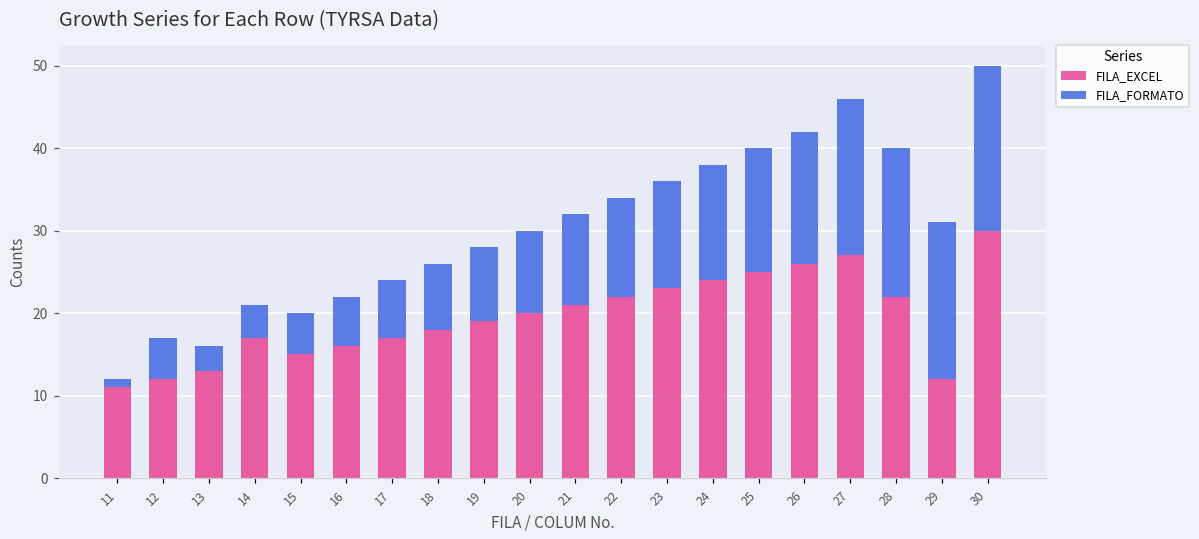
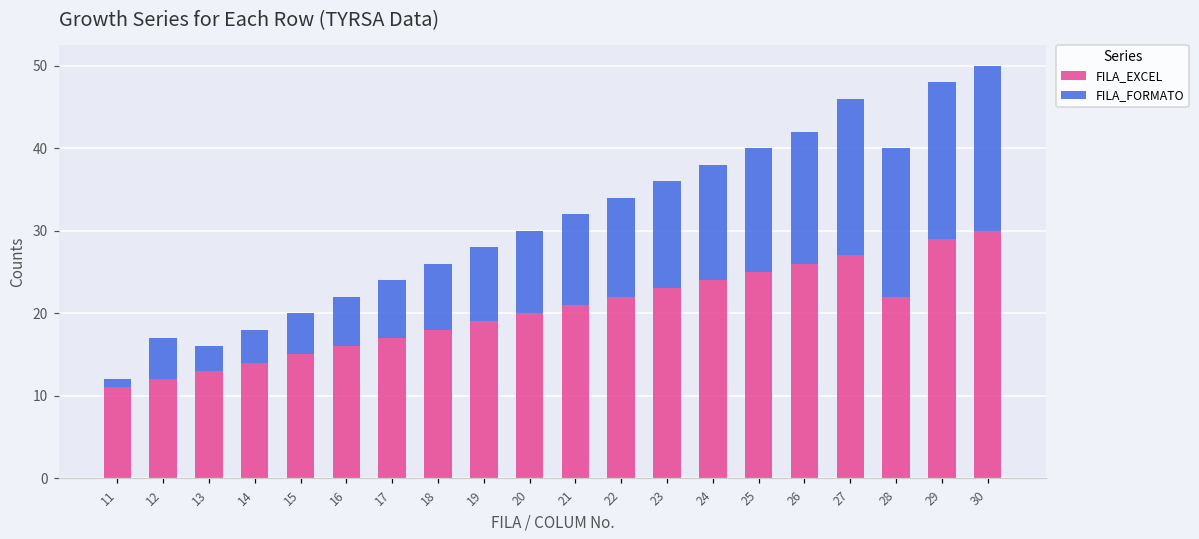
FILA_EXCEL, 14: 17 -> 14
FILA_EXCEL, 29: 12 -> 29
